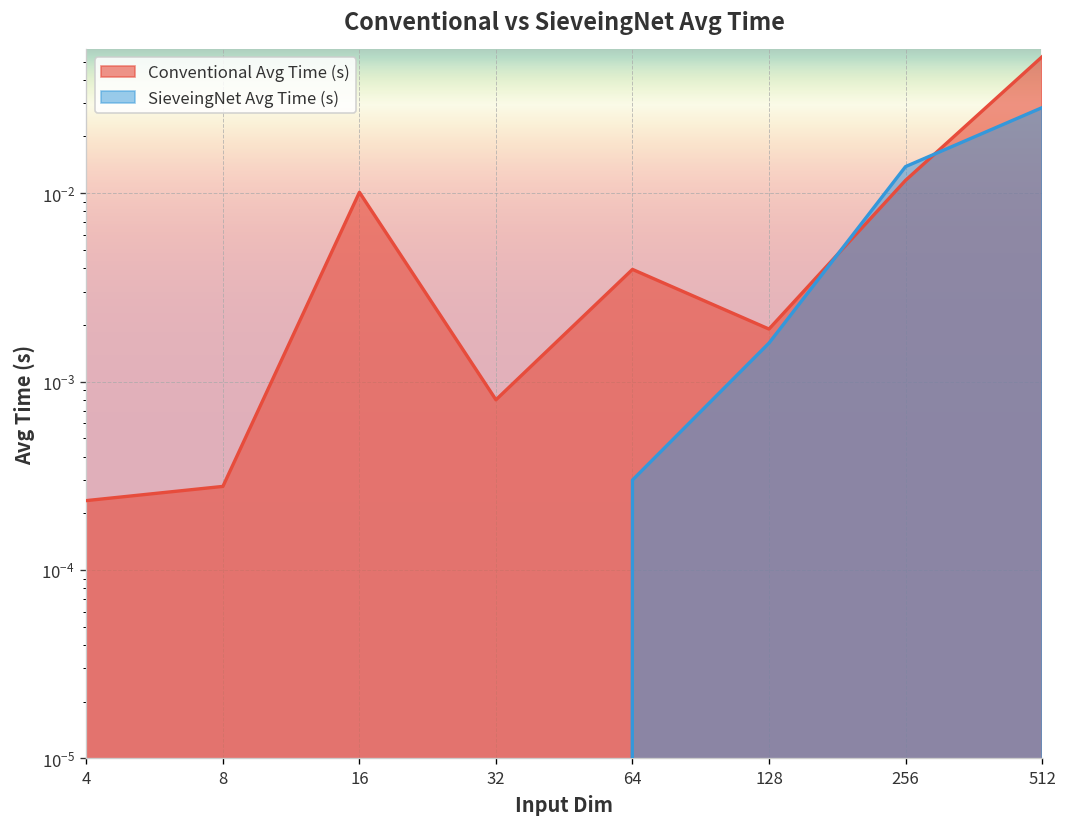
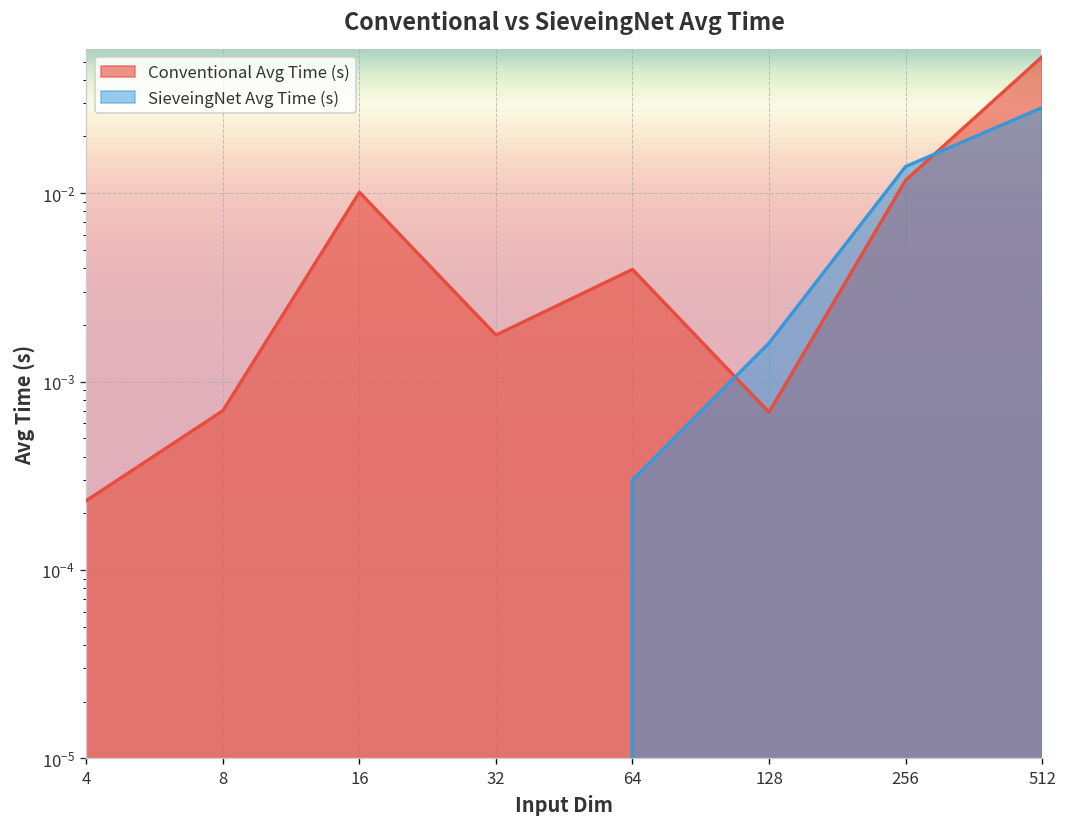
Conventional Avg Time (s), 8: 0.00028 -> 0.0007
Conventional Avg Time (s), 32: 0.0008 -> 0.0018
Conventional Avg Time (s), 128: 0.0019 -> 0.0007
